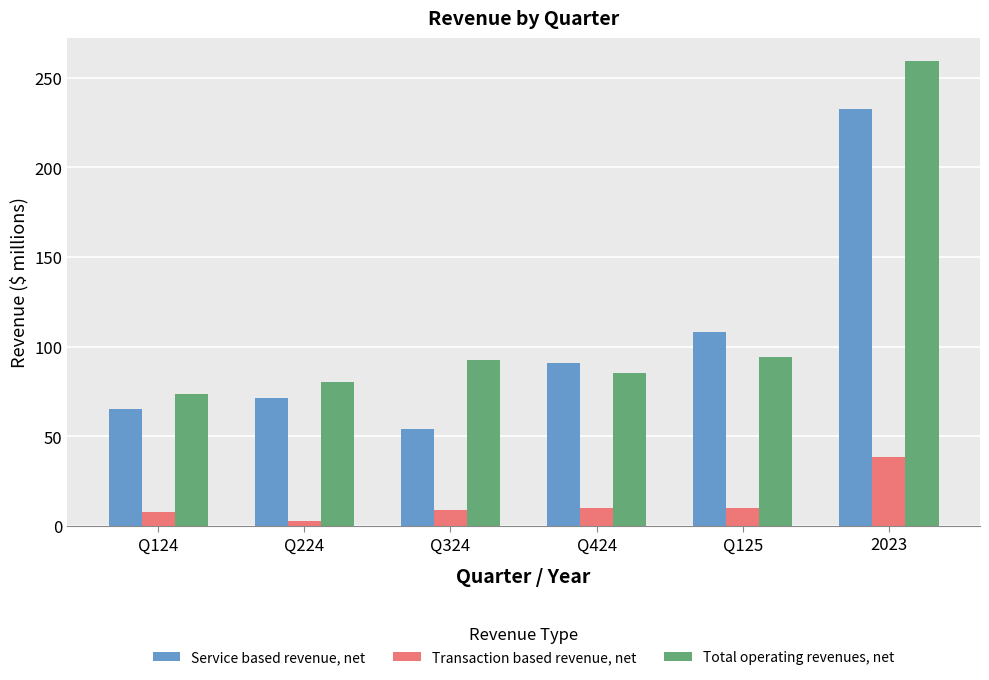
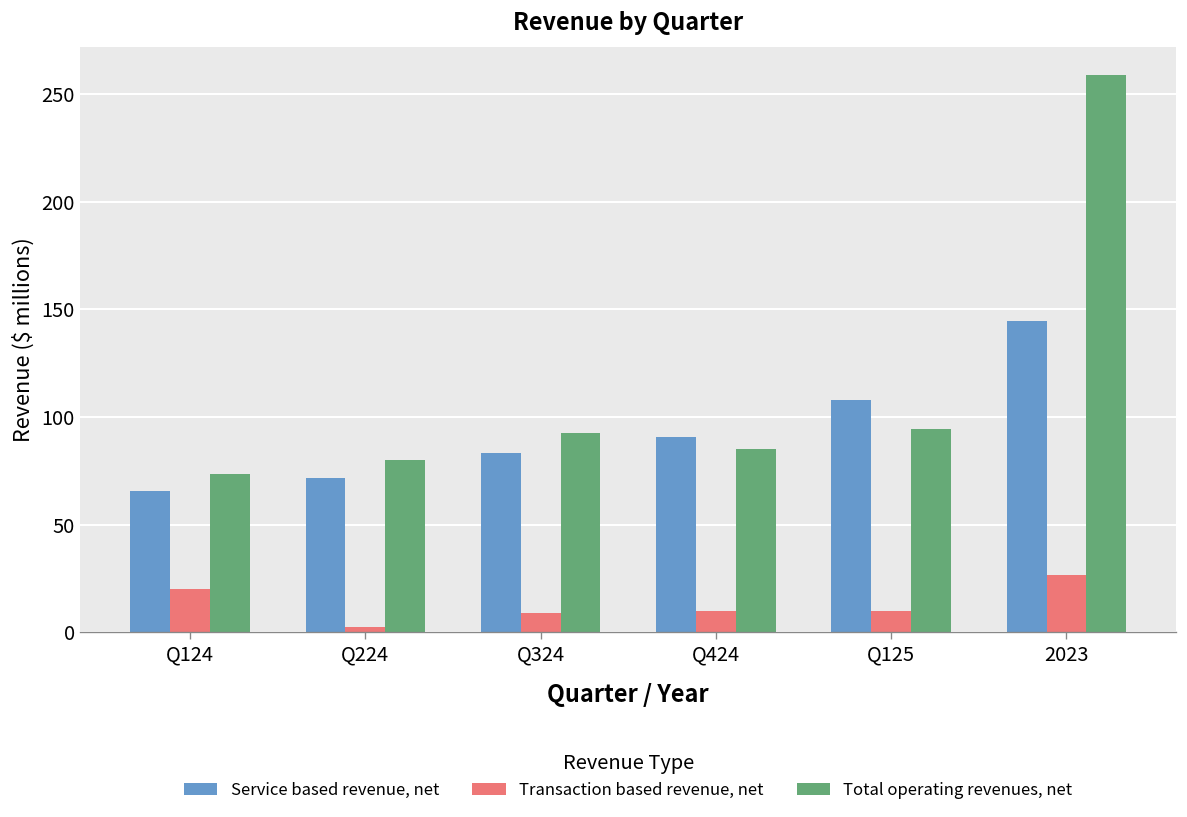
Transaction based revenue, net, Q124: 8 -> 20
Service based revenue, net, Q324: 54 -> 83
Service based revenue, net, 2023: 232 -> 145
Transaction based revenue, net, 2023: 39 -> 27
